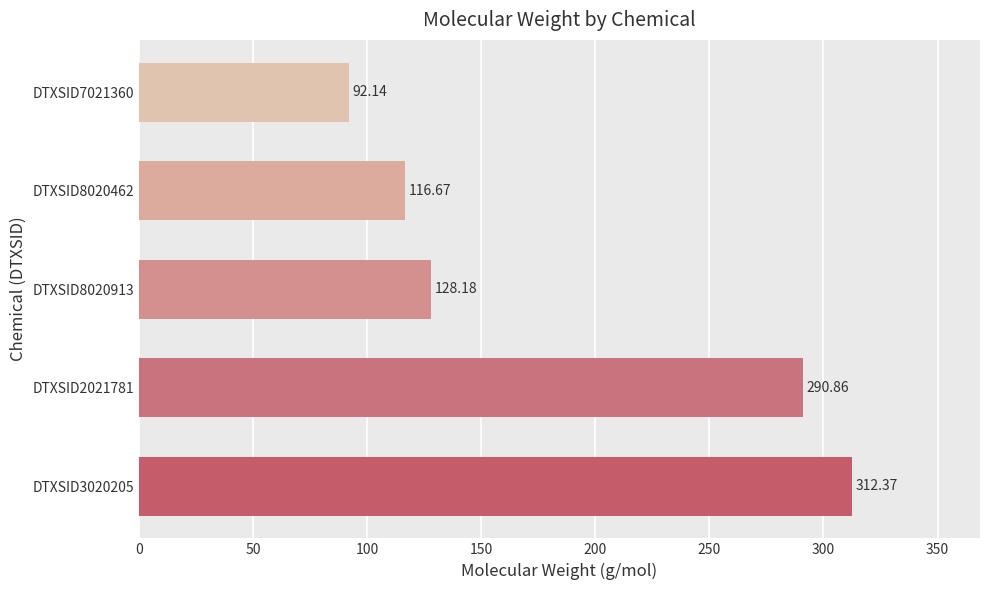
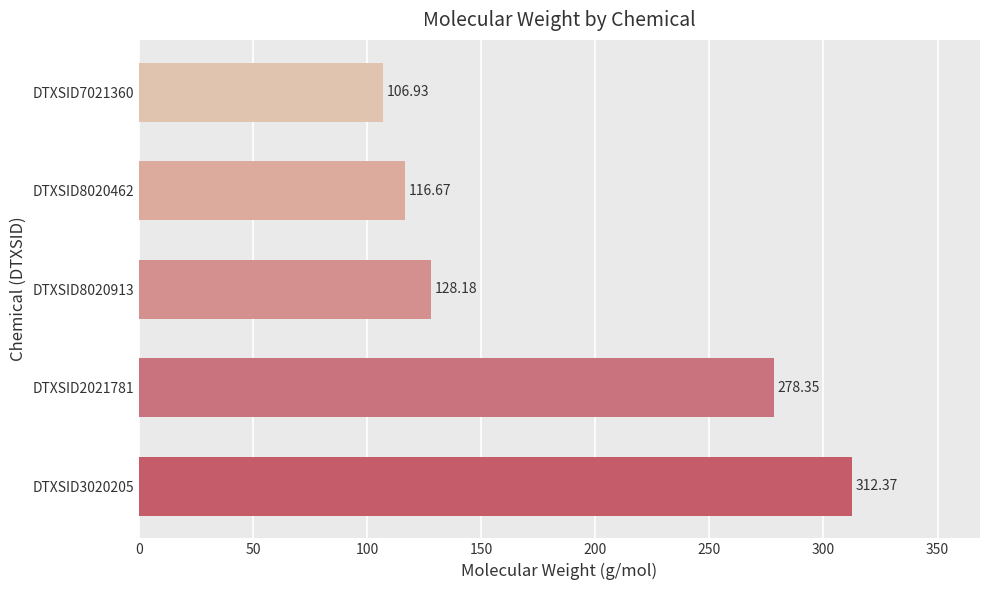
DTXSID7021360: 92.14 -> 106.93
DTXSID2021781: 290.86 -> 278.35
